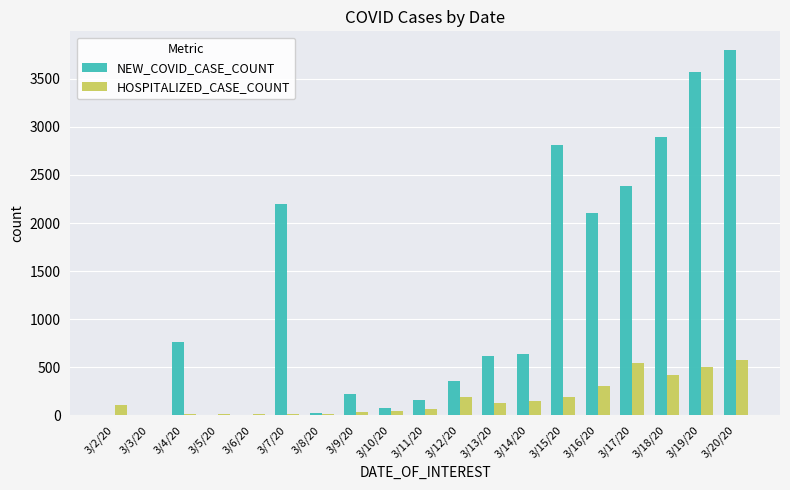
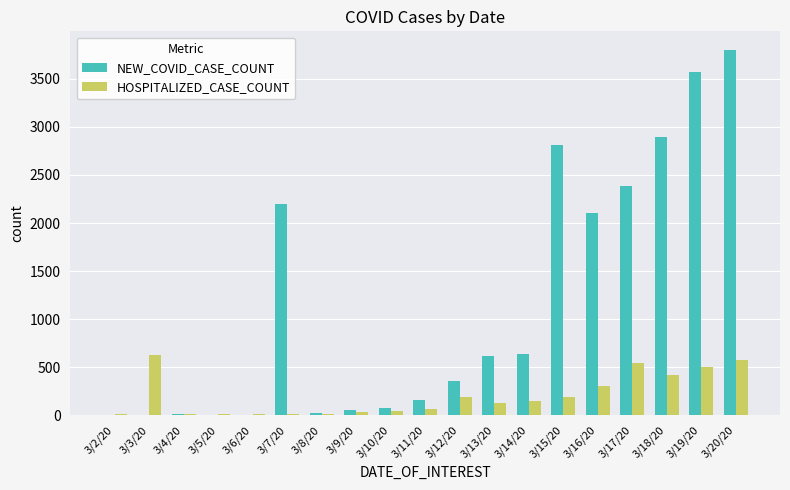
HOSPITALIZED_CASE_COUNT, 3/2/20: 100 -> 0
HOSPITALIZED_CASE_COUNT, 3/3/20: 0 -> 600
NEW_COVID_CASE_COUNT, 3/4/20: 800 -> 0
NEW_COVID_CASE_COUNT, 3/9/20: 200 -> 100
